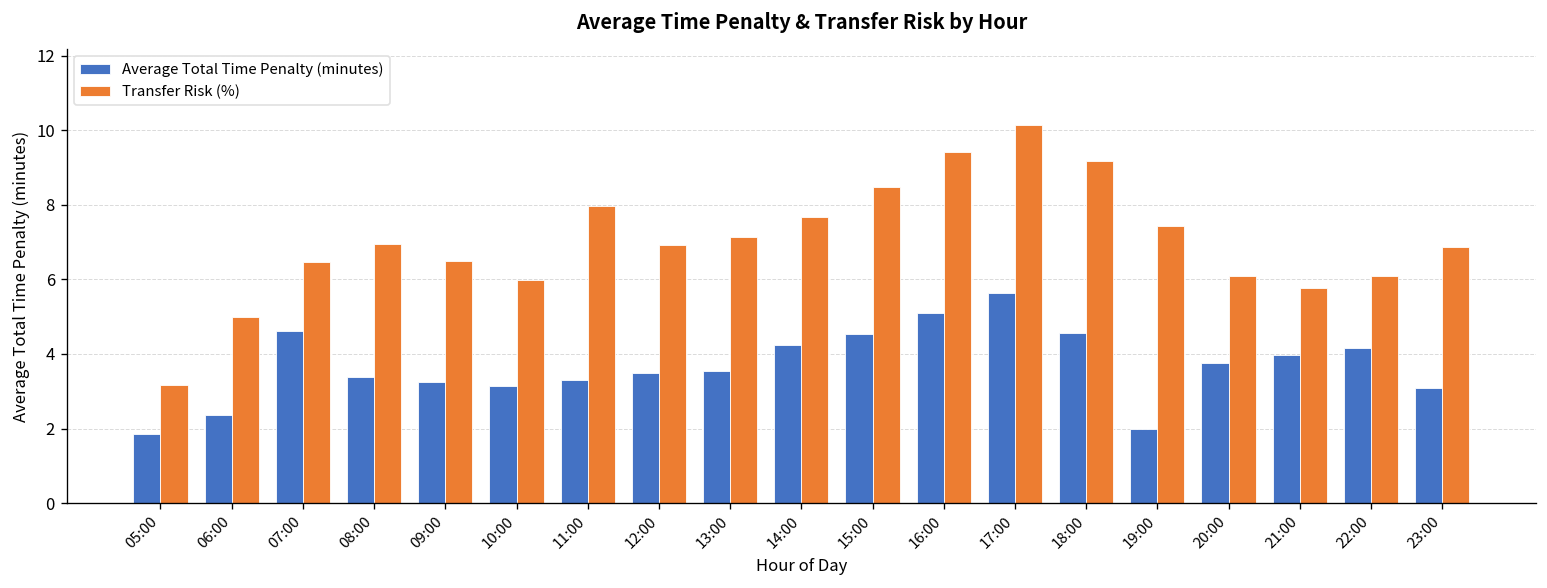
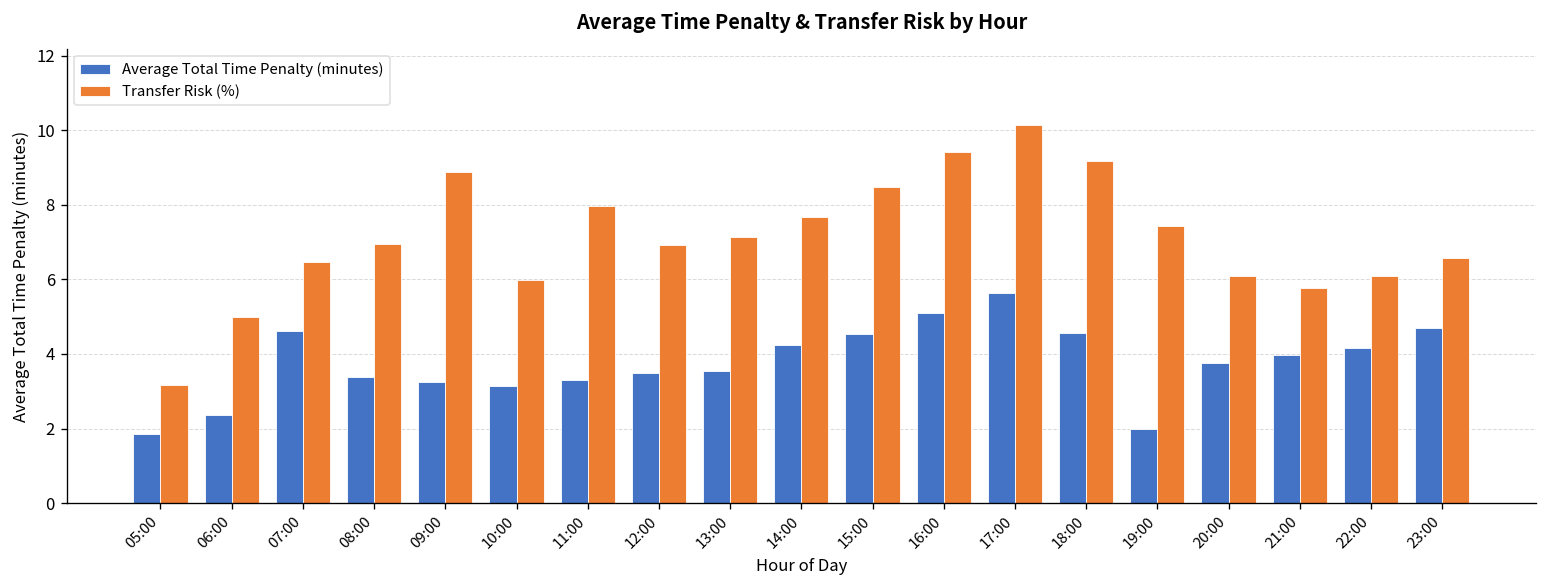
Transfer Risk (%), 09:00: 6.5 -> 8.9
Average Total Time Penalty (minutes), 23:00: 3.1 -> 4.7
Transfer Risk (%), 23:00: 6.9 -> 6.6
